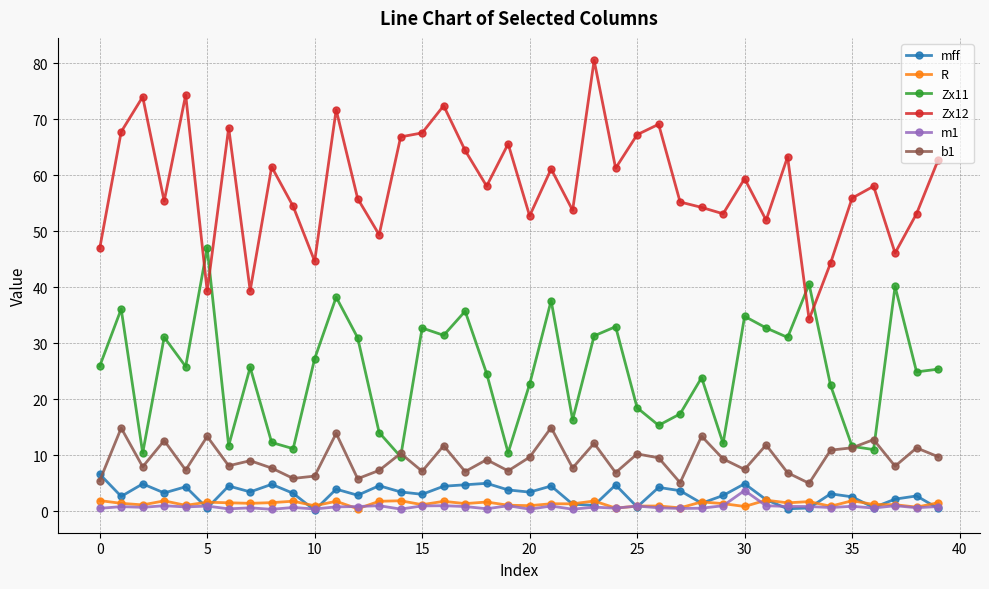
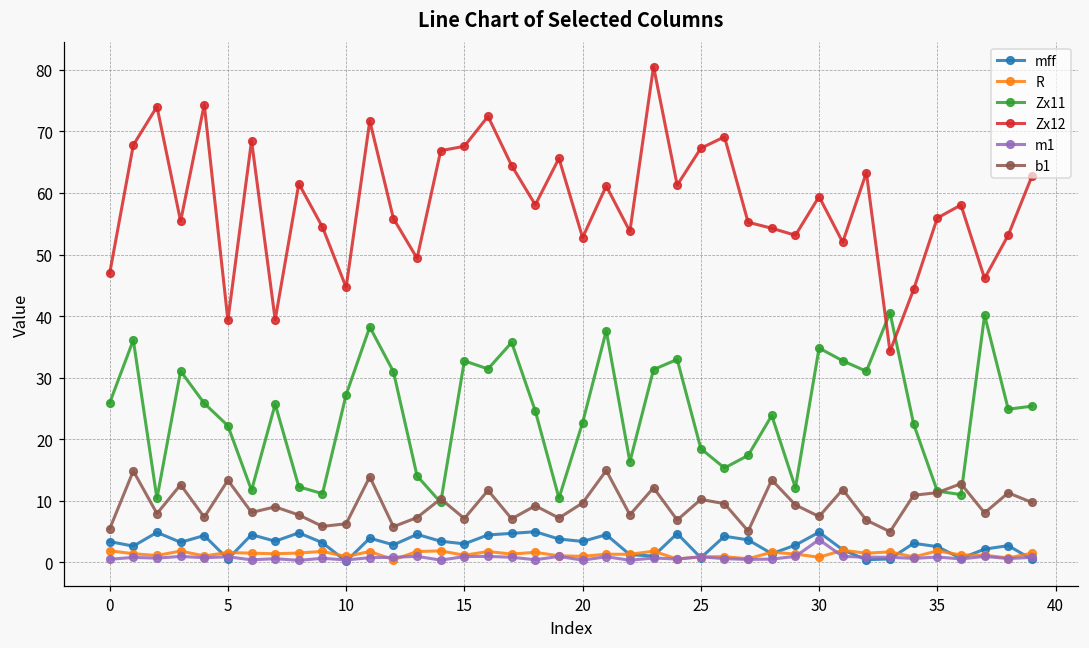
mff, 0: 7 -> 3
Zx11, 5: 47 -> 22
